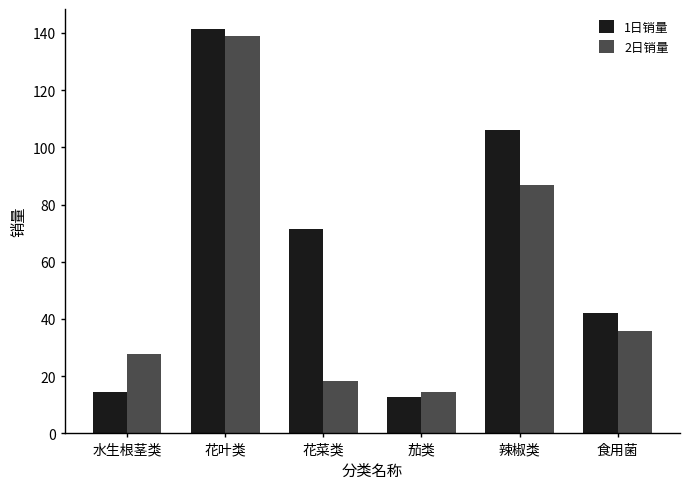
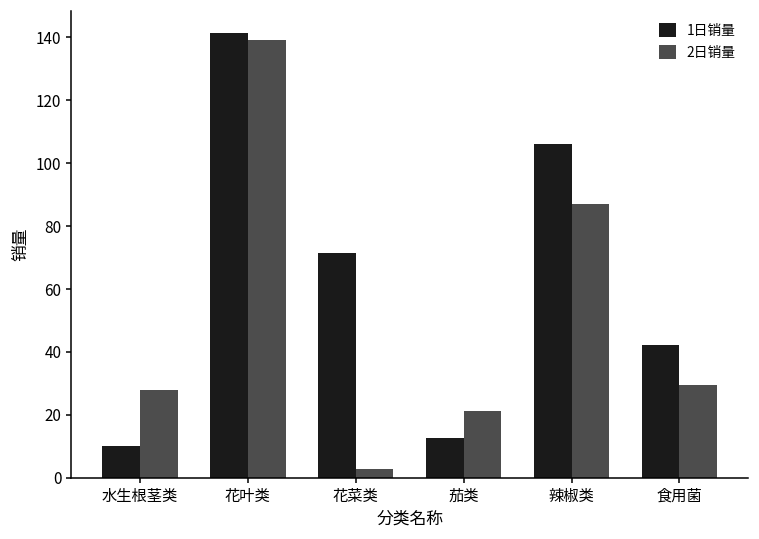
1日销量, 水生根茎类: 14 -> 10
2日销量, 花菜类: 18 -> 3
2日销量, 茄类: 14 -> 21
2日销量, 食用菌: 36 -> 29
